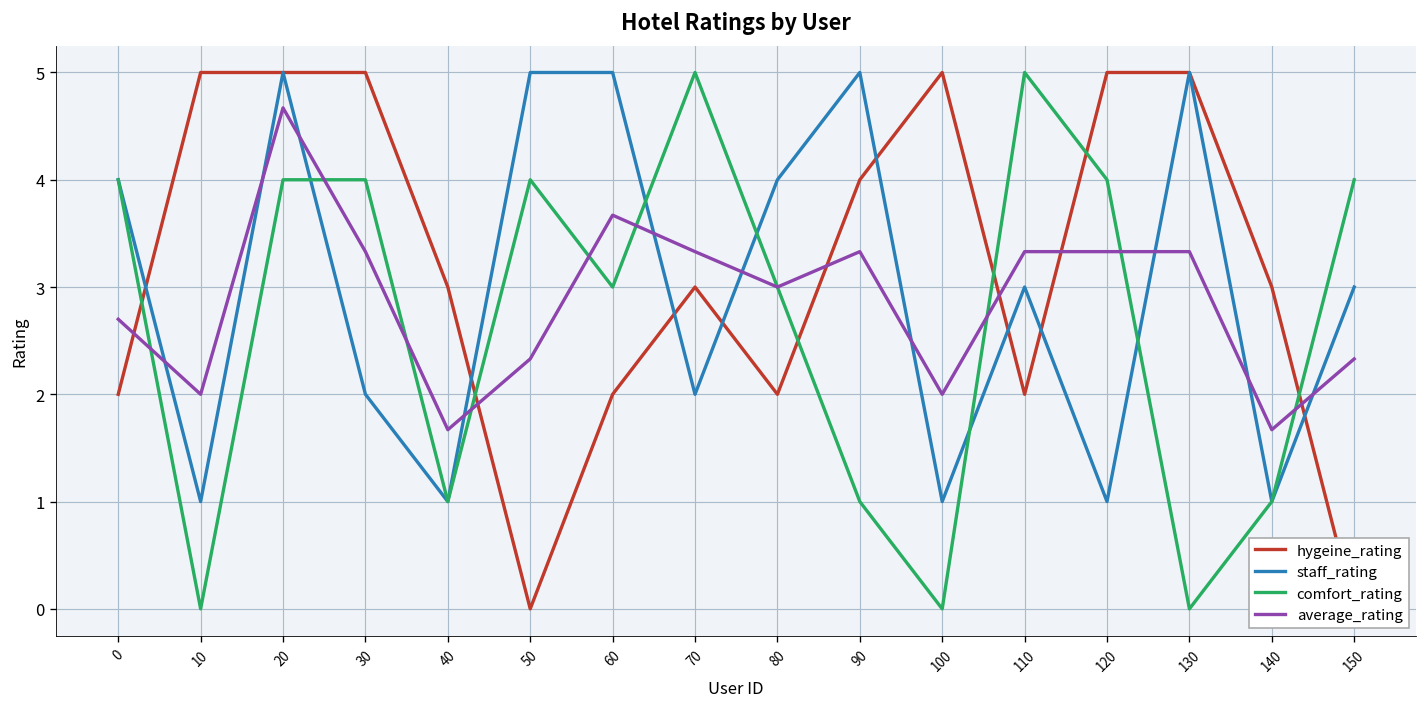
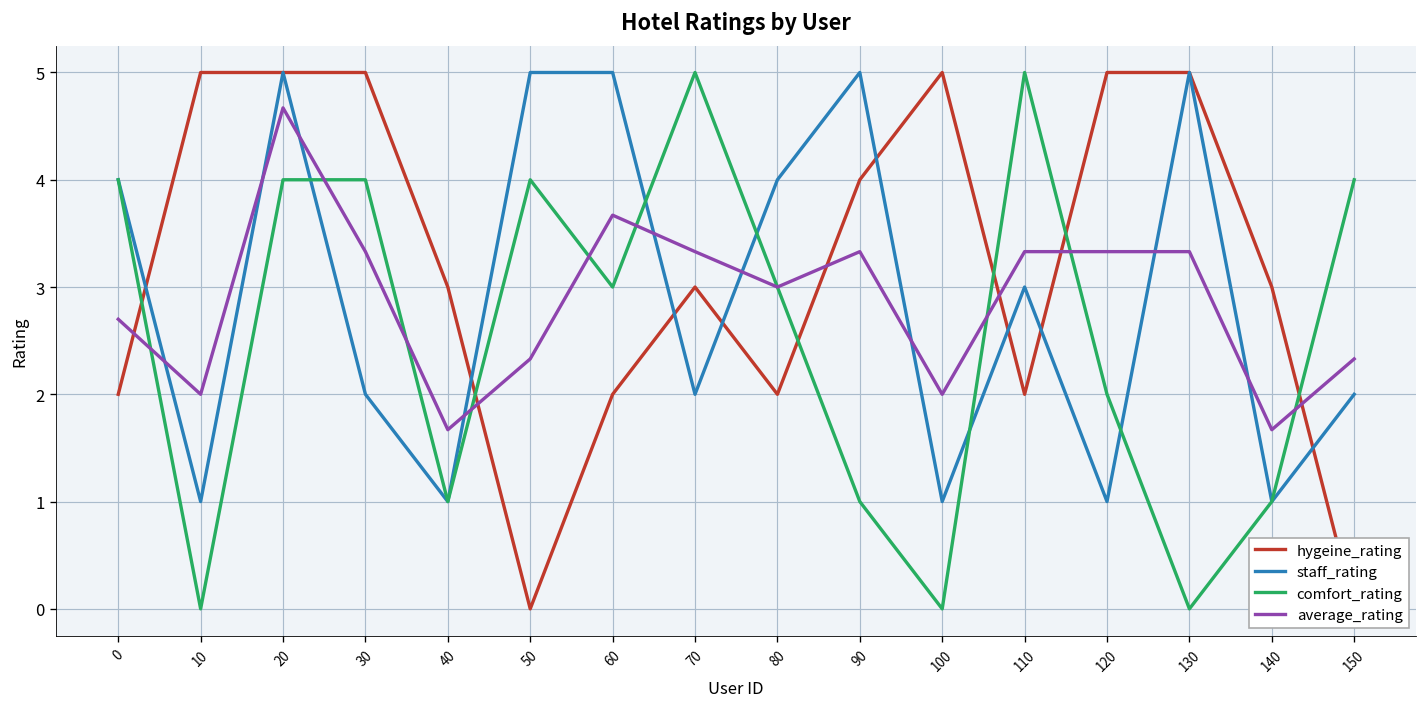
comfort_rating, 120: 4 -> 2
staff_rating, 150: 3 -> 2
